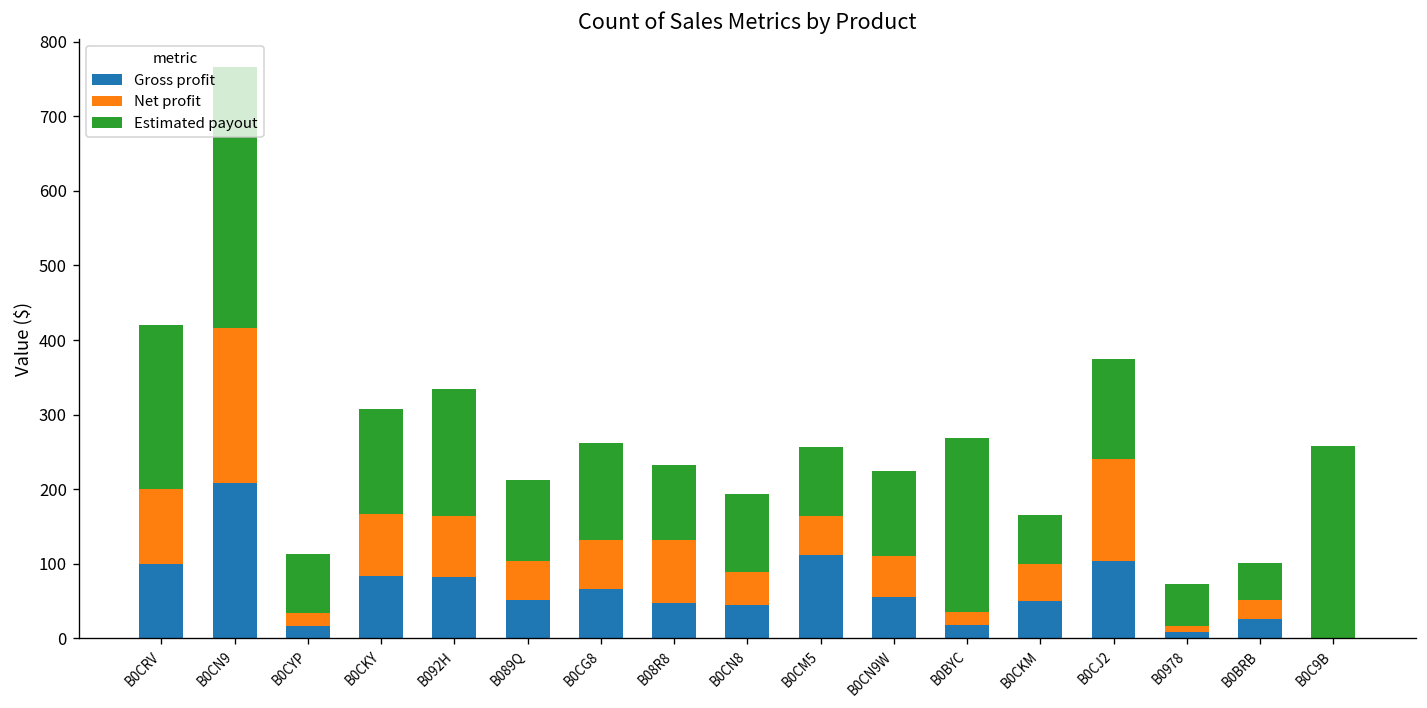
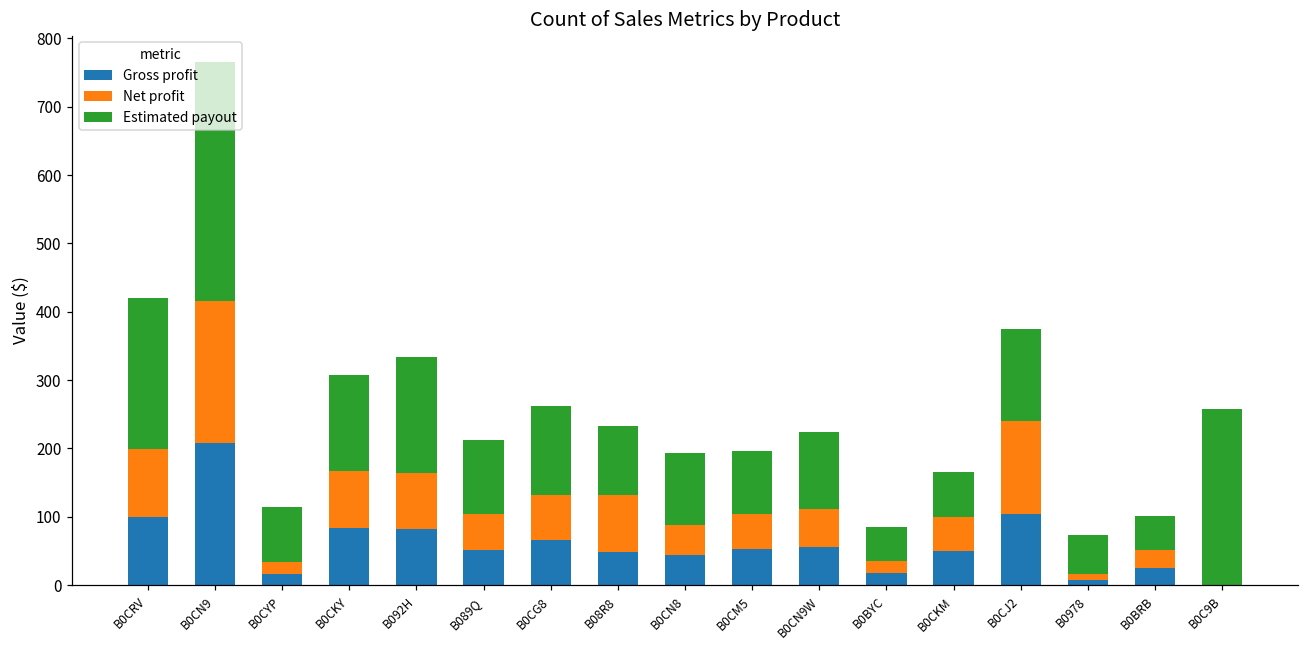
Gross profit, B0CM5: 110 -> 50
Estimated payout, B0BYC: 230 -> 50
